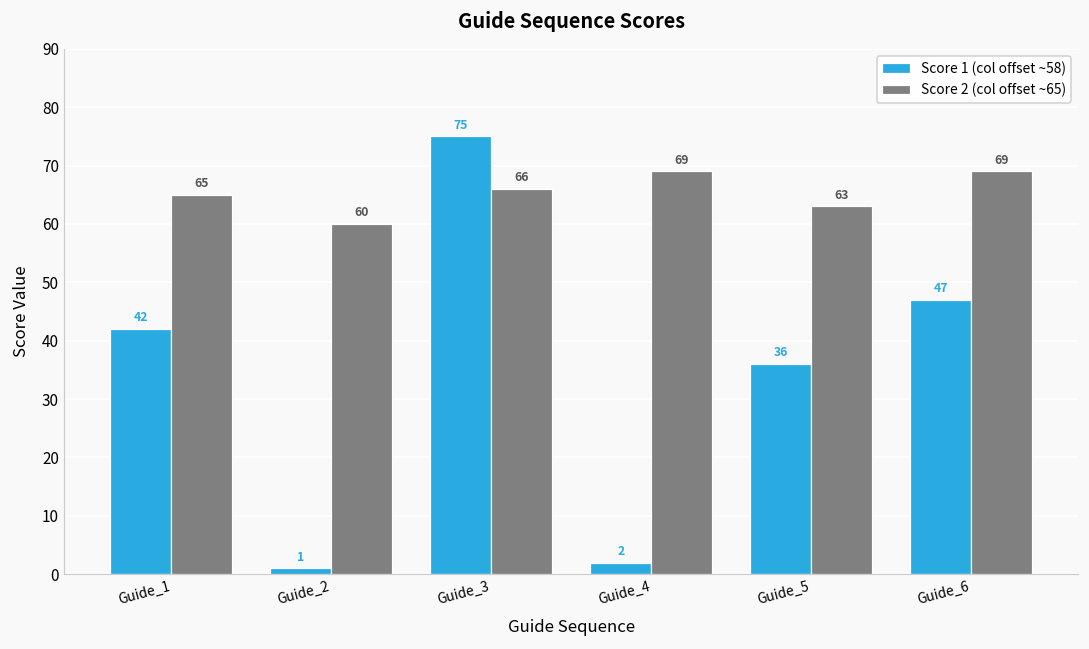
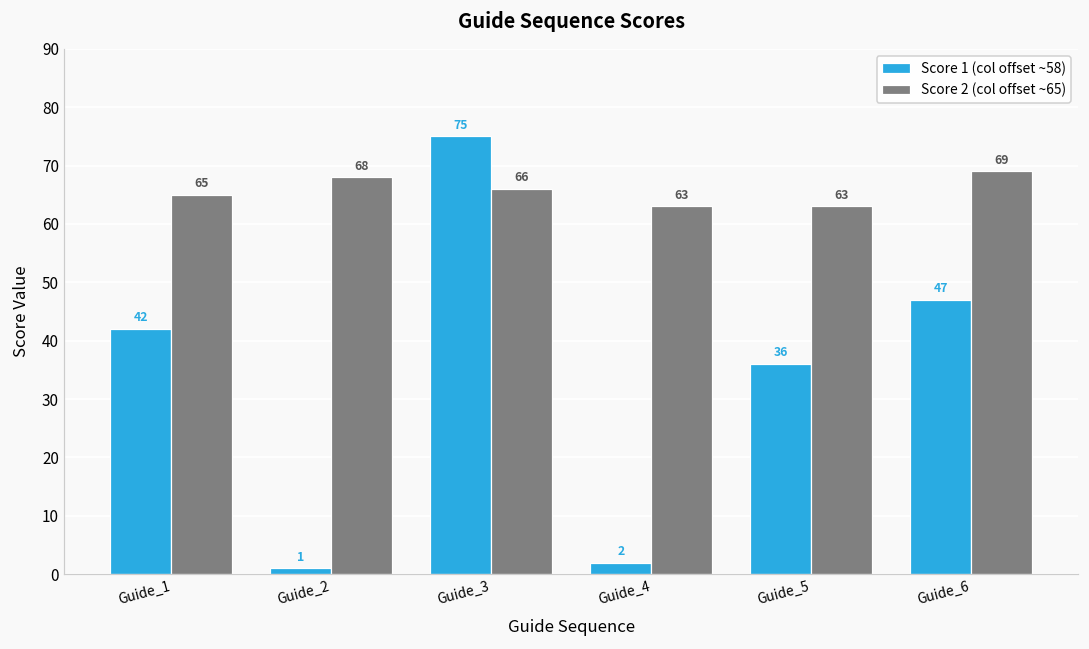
Score 2 (col offset ~65), Guide_2: 60 -> 68
Score 2 (col offset ~65), Guide_4: 69 -> 63
